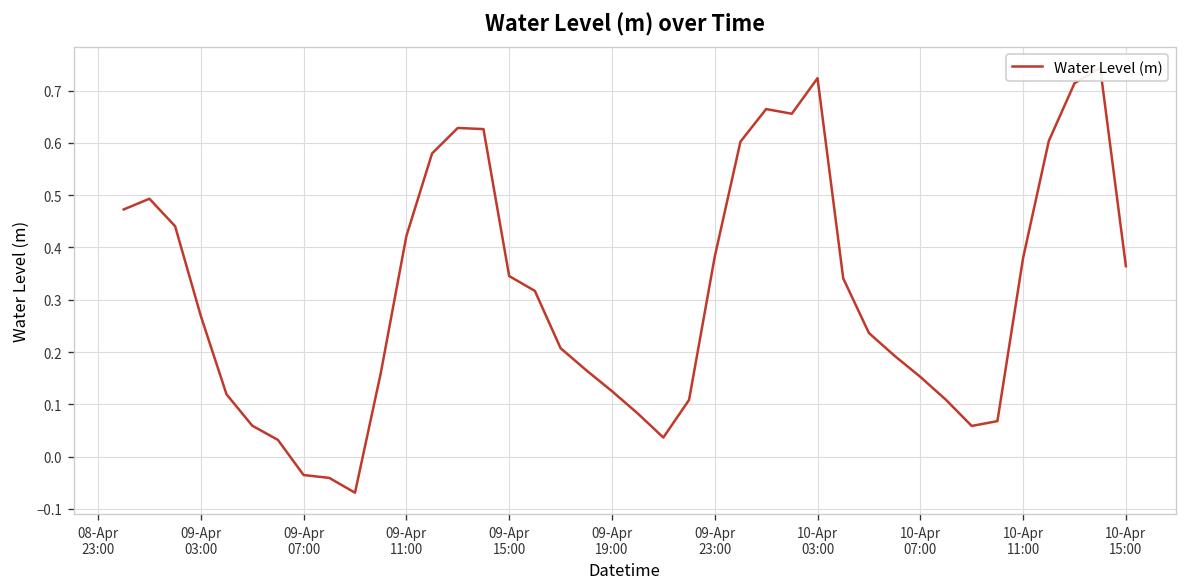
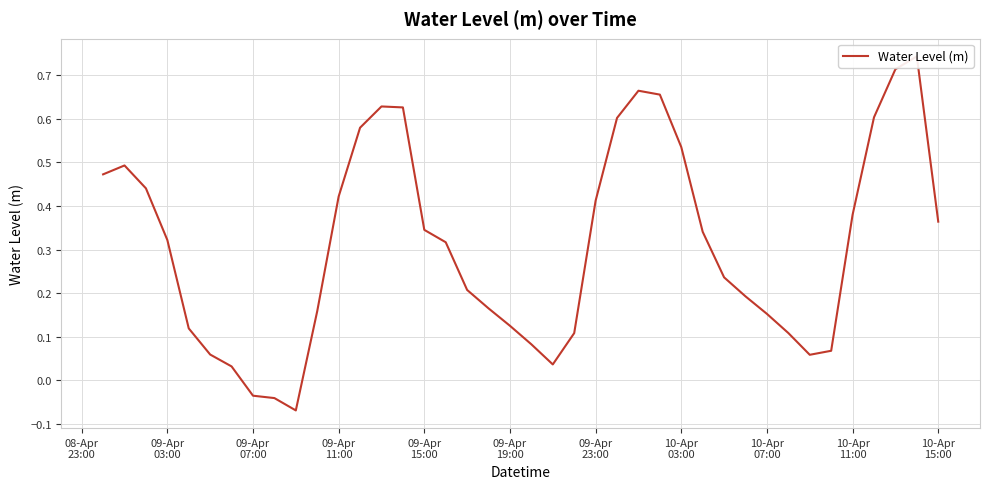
09-Apr 03:00: 0.27 -> 0.32
09-Apr 23:00: 0.38 -> 0.41
10-Apr 03:00: 0.72 -> 0.54
